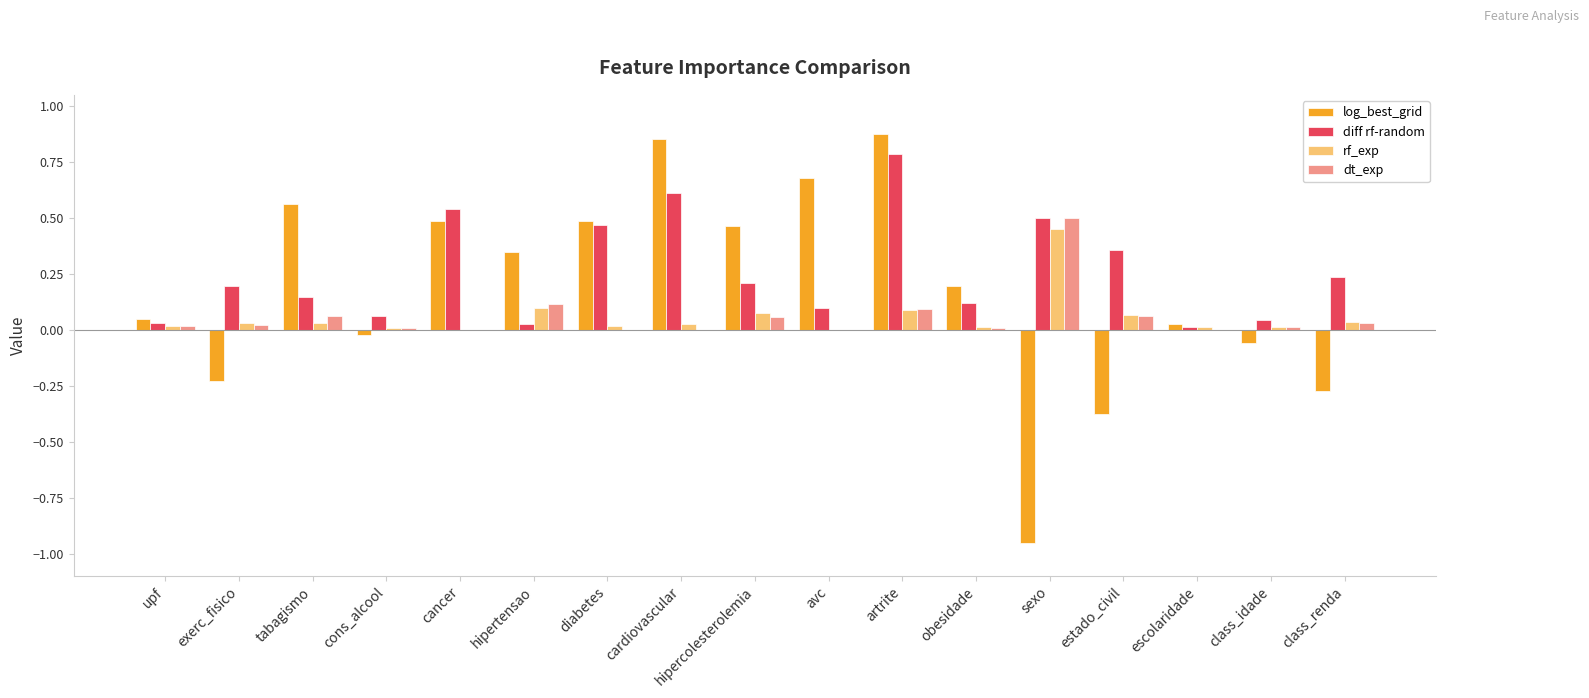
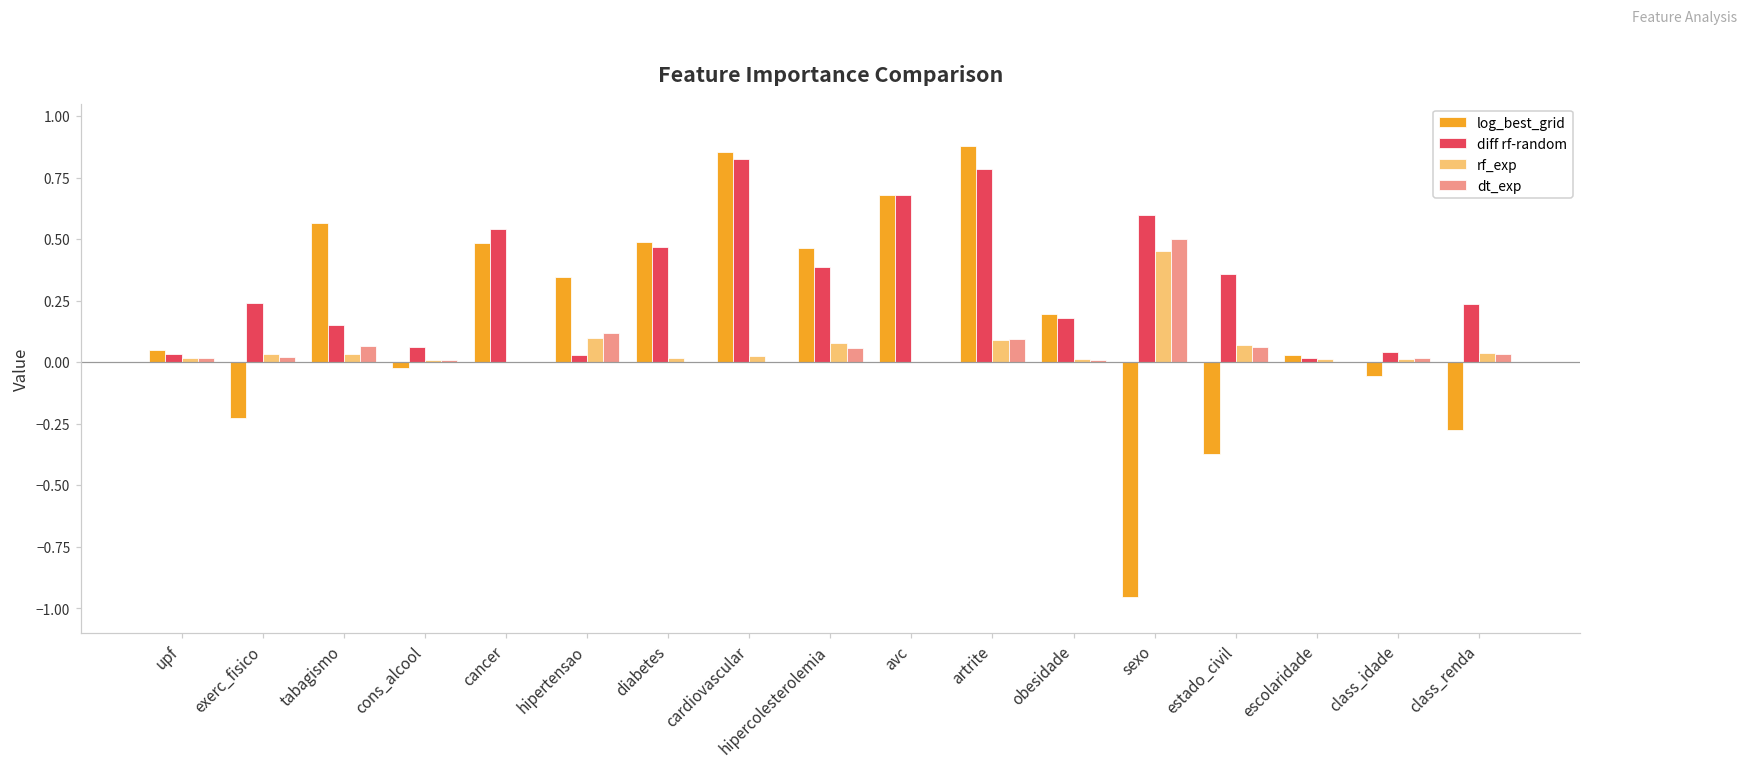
diff rf-random, exerc_fisico: 0.19 -> 0.24
diff rf-random, cardiovascular: 0.61 -> 0.83
diff rf-random, hipercolesterolemia: 0.21 -> 0.39
diff rf-random, avc: 0.10 -> 0.68
diff rf-random, obesidade: 0.12 -> 0.18
diff rf-random, sexo: 0.50 -> 0.60
